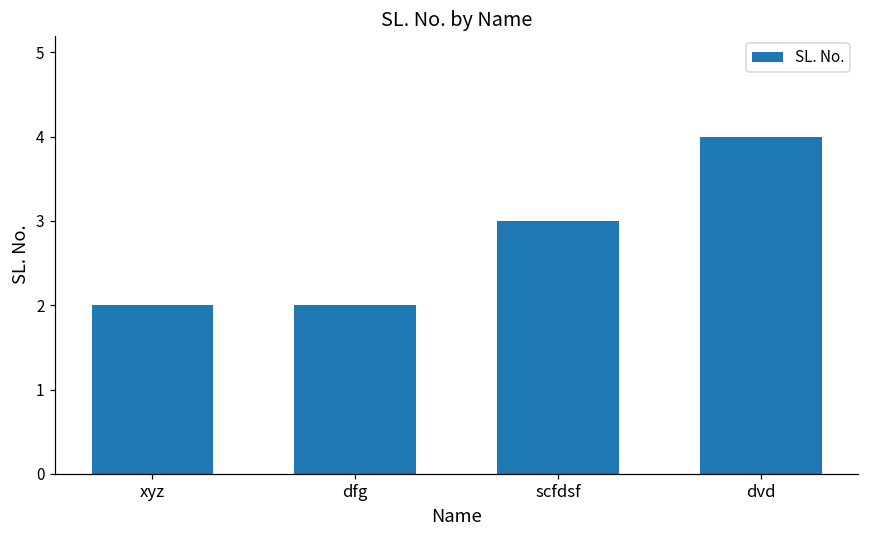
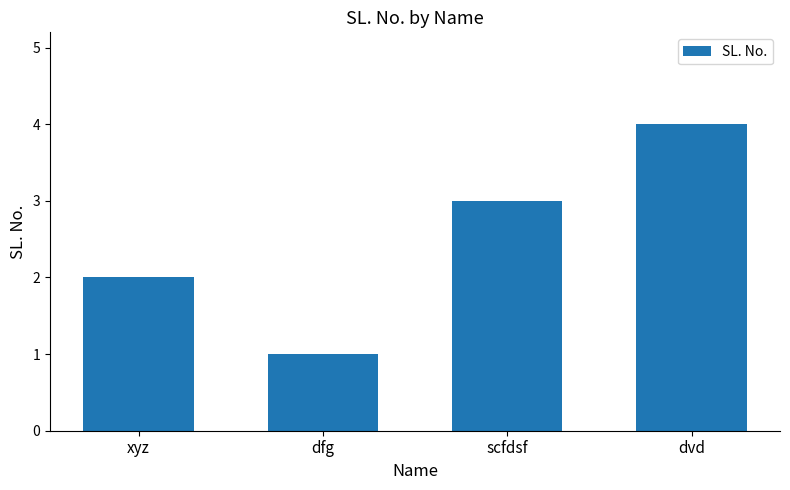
dfg: 2 -> 1
